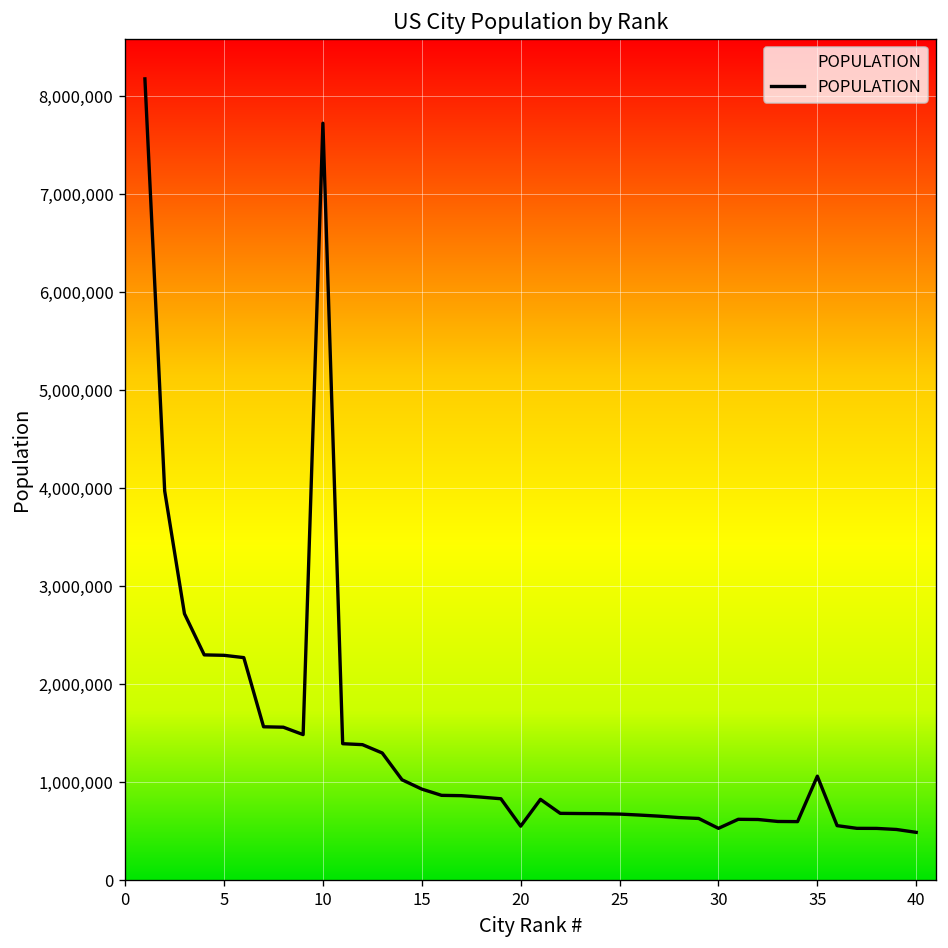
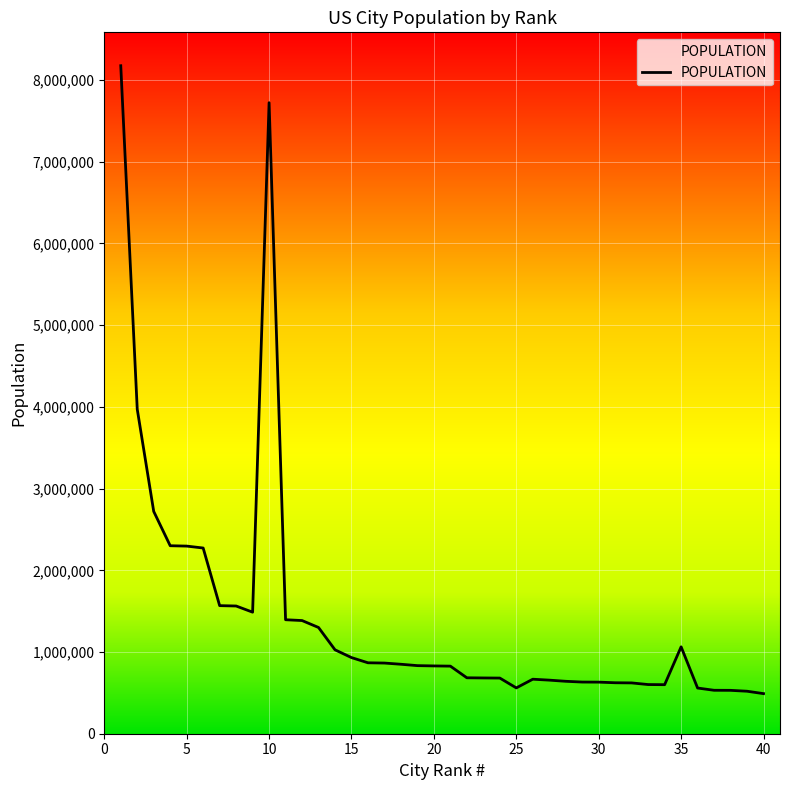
20: 600,000 -> 800,000
25: 700,000 -> 600,000
30: 500,000 -> 600,000
